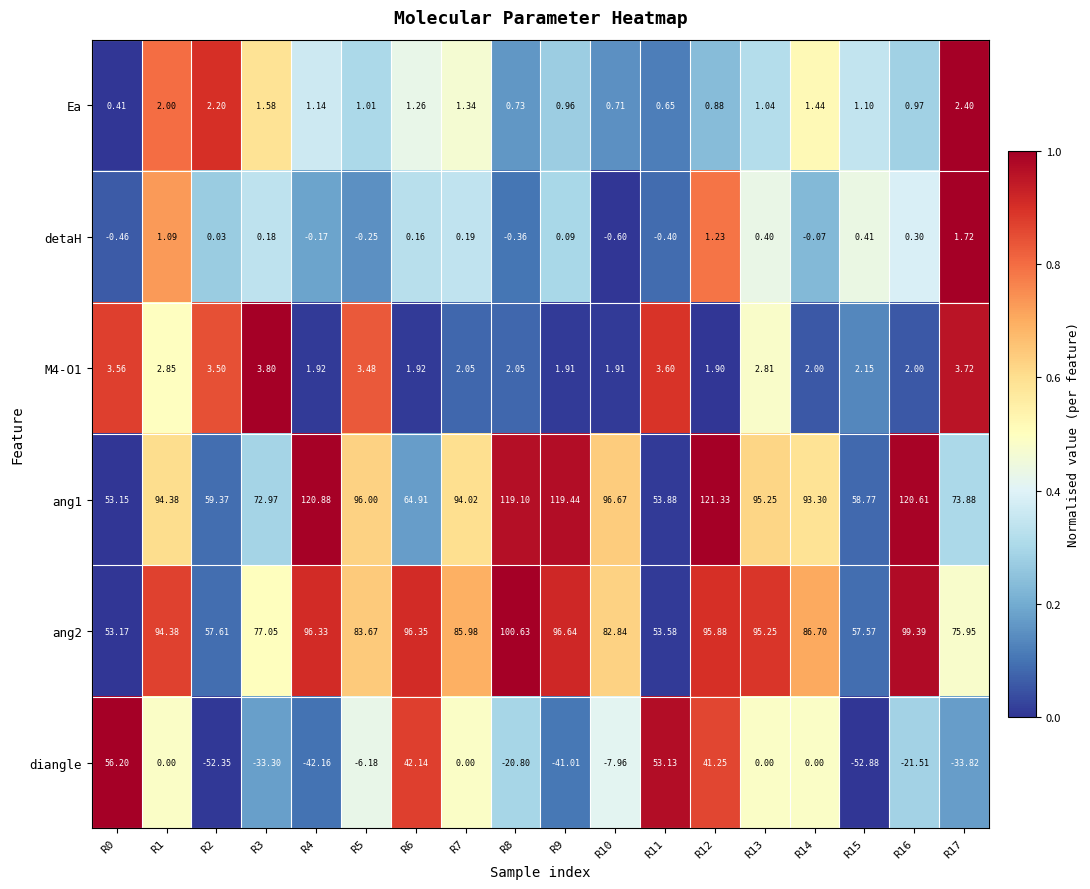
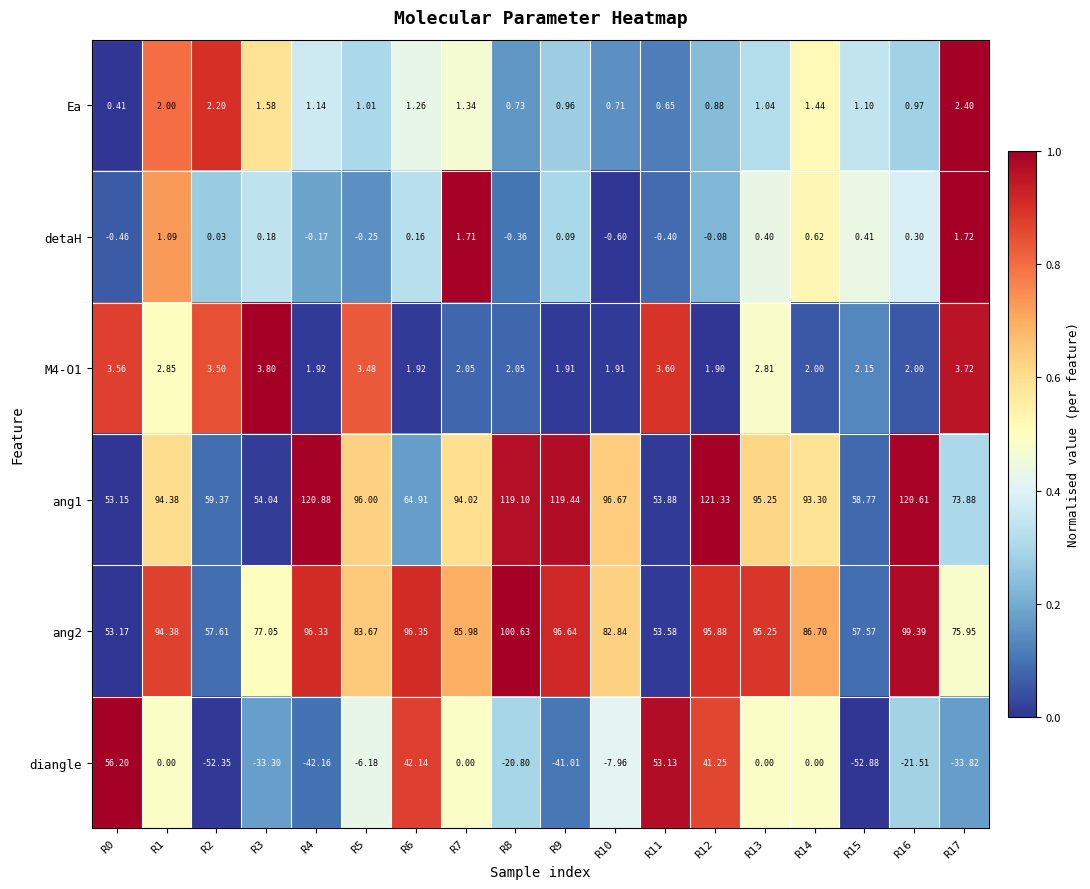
detaH, R7: 0.19 -> 1.71
detaH, R12: 1.23 -> -0.08
detaH, R14: -0.07 -> 0.62
ang1, R3: 72.97 -> 54.04
